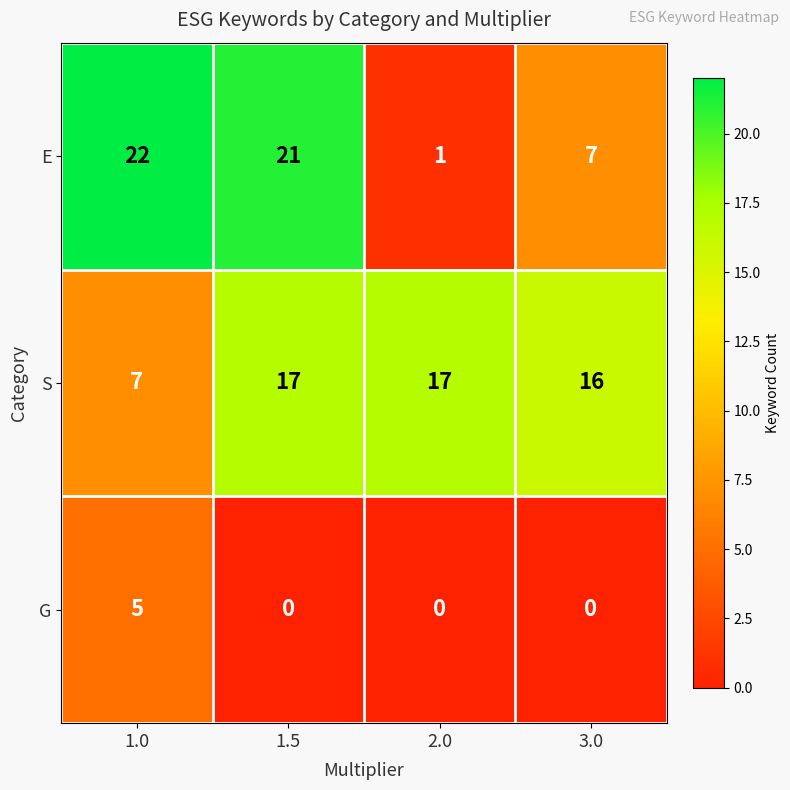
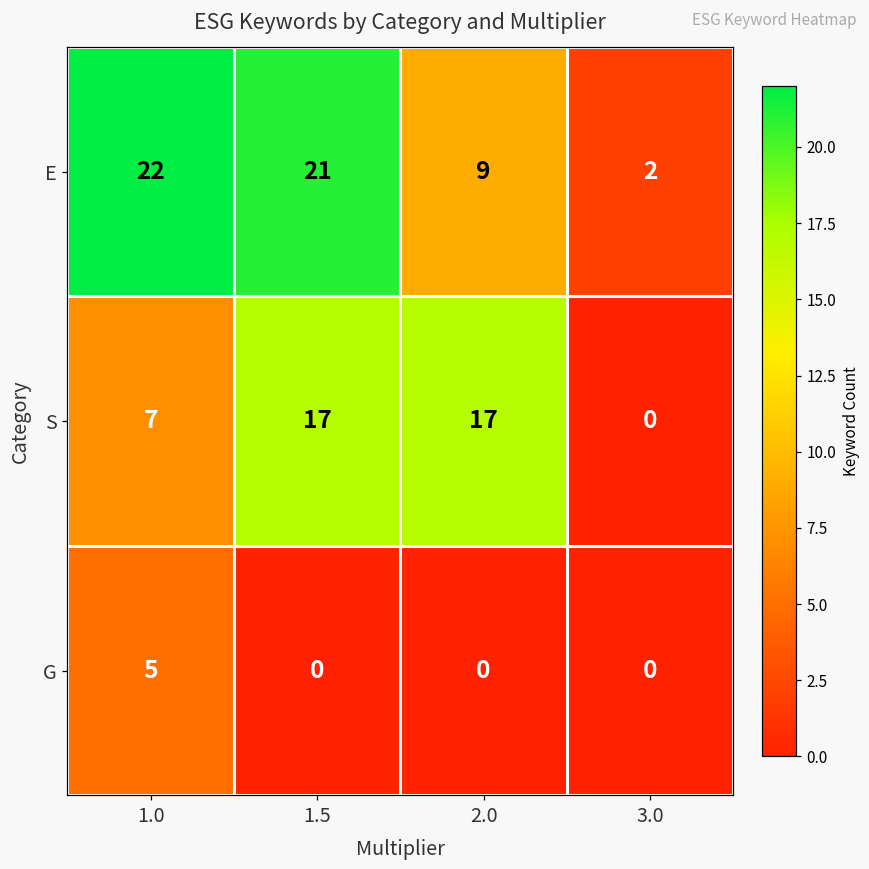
E, 2.0: 1 -> 9
E, 3.0: 7 -> 2
S, 3.0: 16 -> 0
